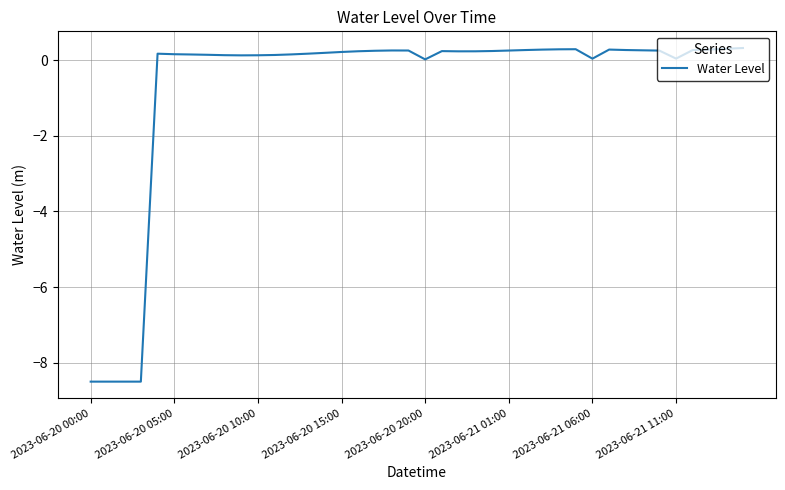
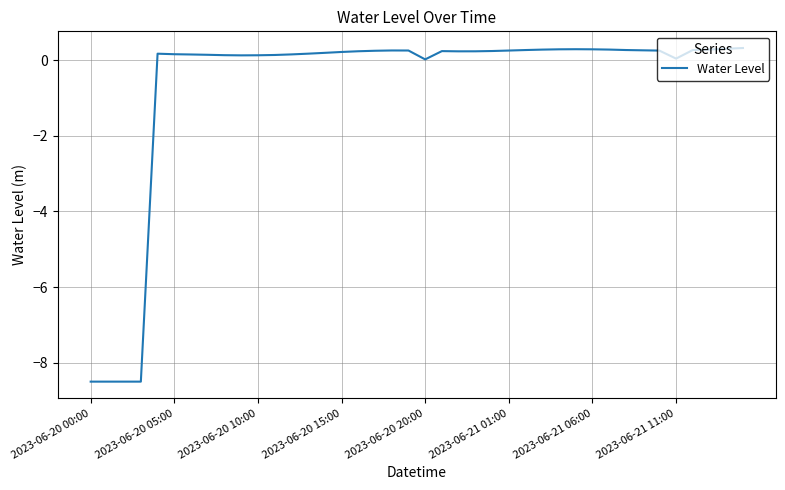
2023-06-21 06:00: 0.0 -> 0.3
